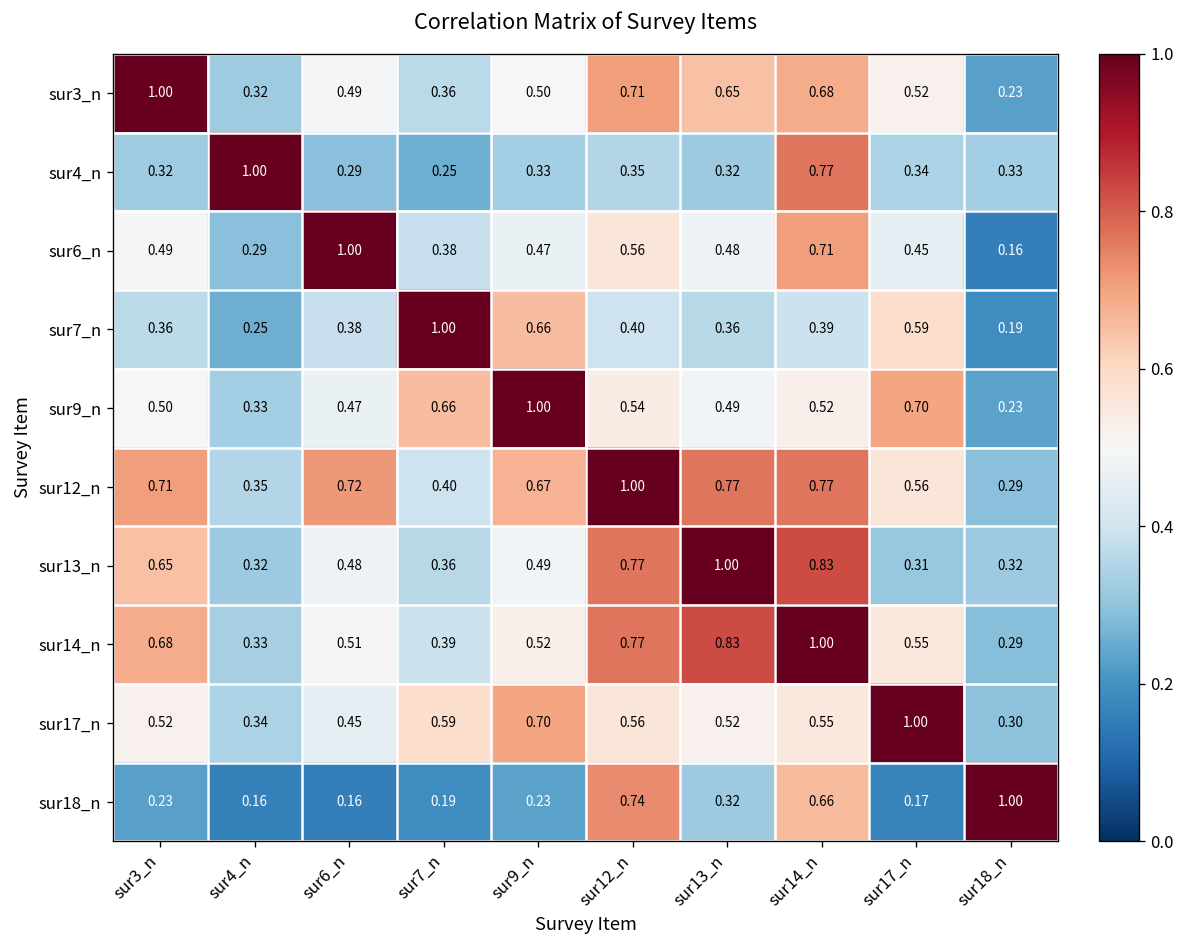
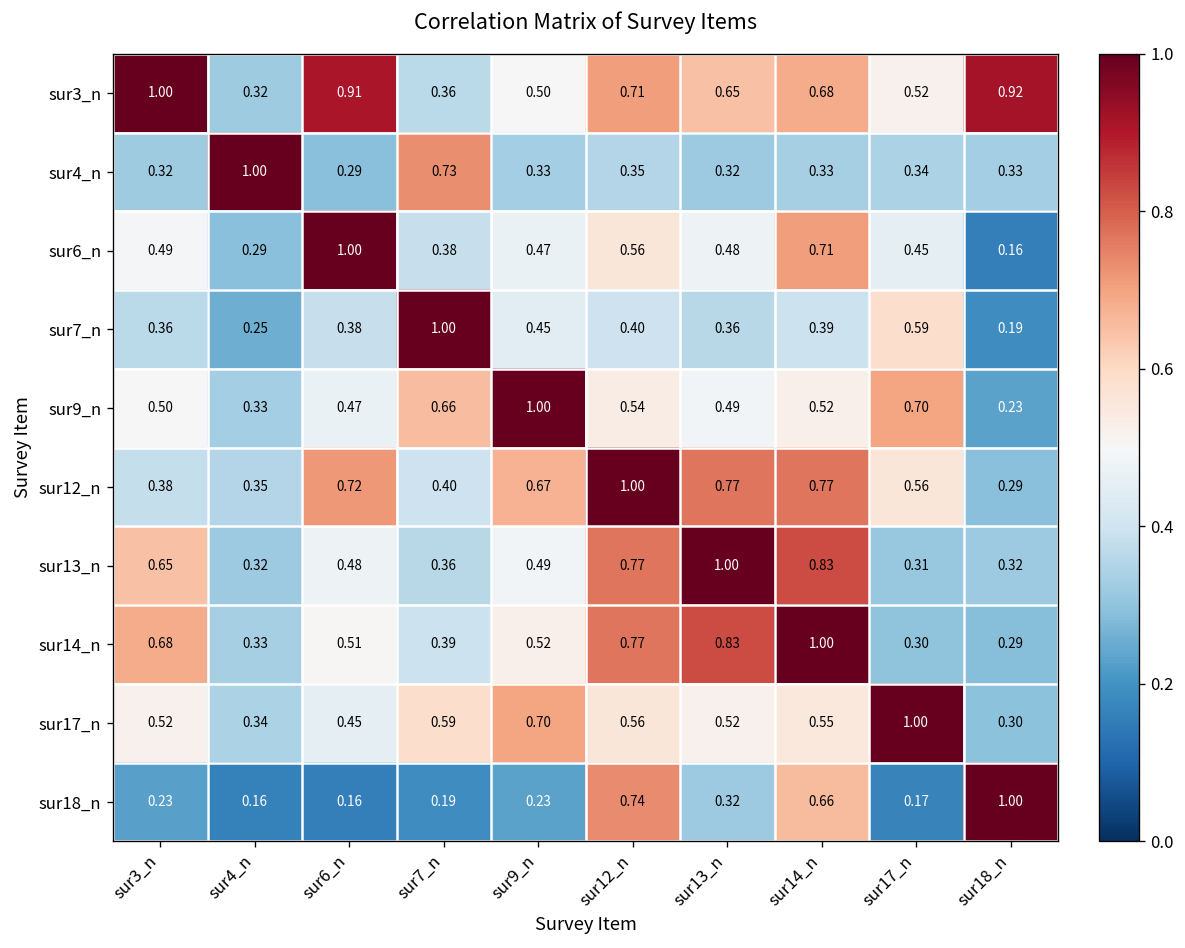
sur3_n, sur6_n: 0.49 -> 0.91
sur3_n, sur18_n: 0.23 -> 0.92
sur4_n, sur7_n: 0.25 -> 0.73
sur4_n, sur14_n: 0.77 -> 0.33
sur7_n, sur9_n: 0.66 -> 0.45
sur12_n, sur3_n: 0.71 -> 0.38
sur14_n, sur17_n: 0.55 -> 0.30
